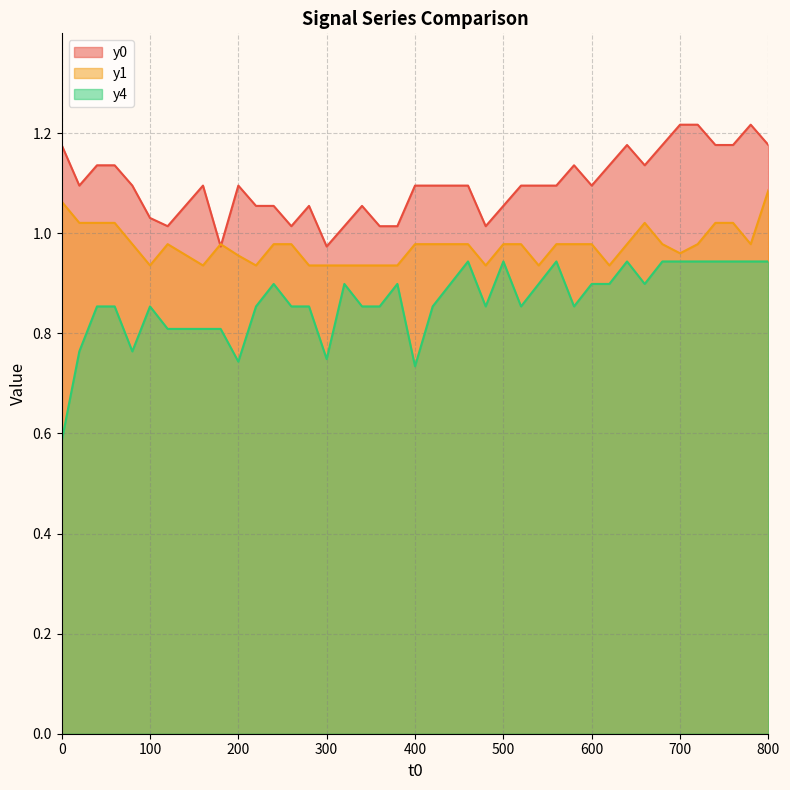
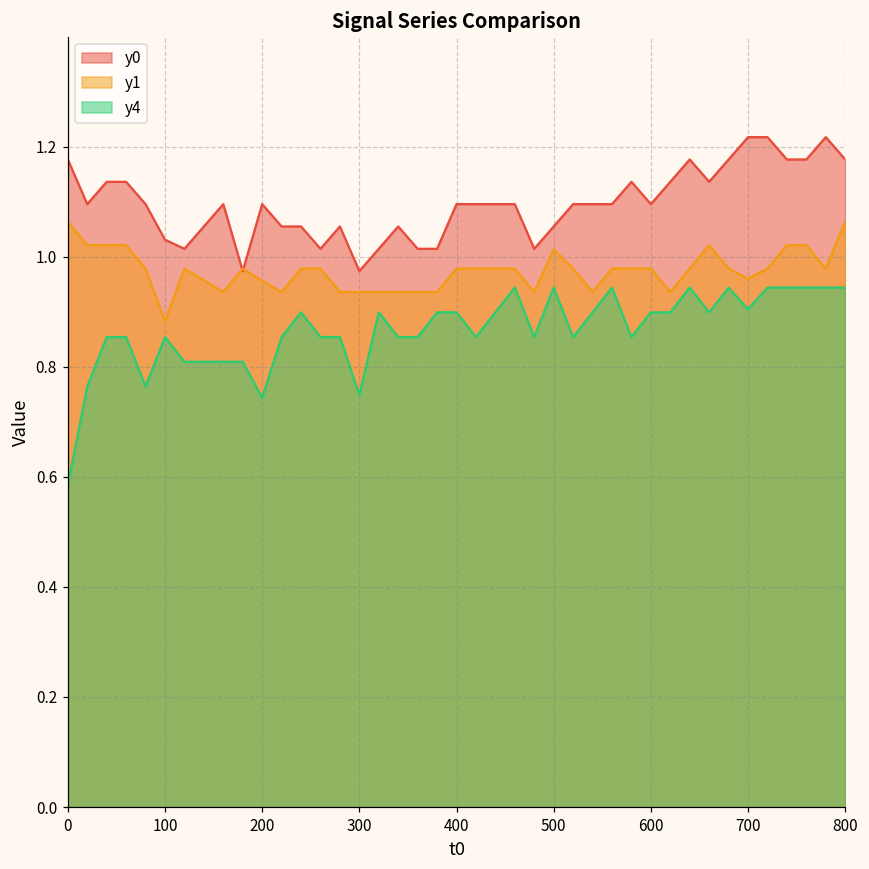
y1, 100: 0.94 -> 0.88
y4, 400: 0.73 -> 0.90
y1, 500: 0.98 -> 1.01
y4, 700: 0.94 -> 0.90
y1, 800: 1.09 -> 1.06
